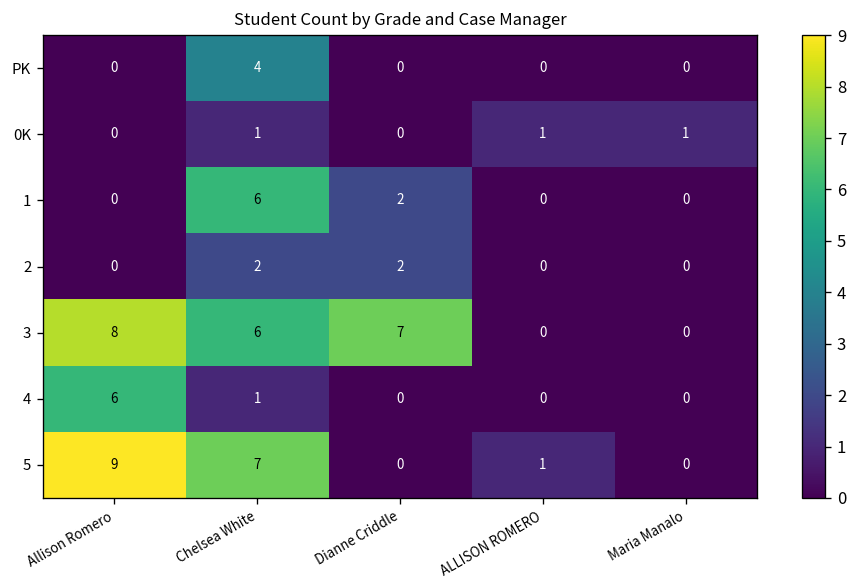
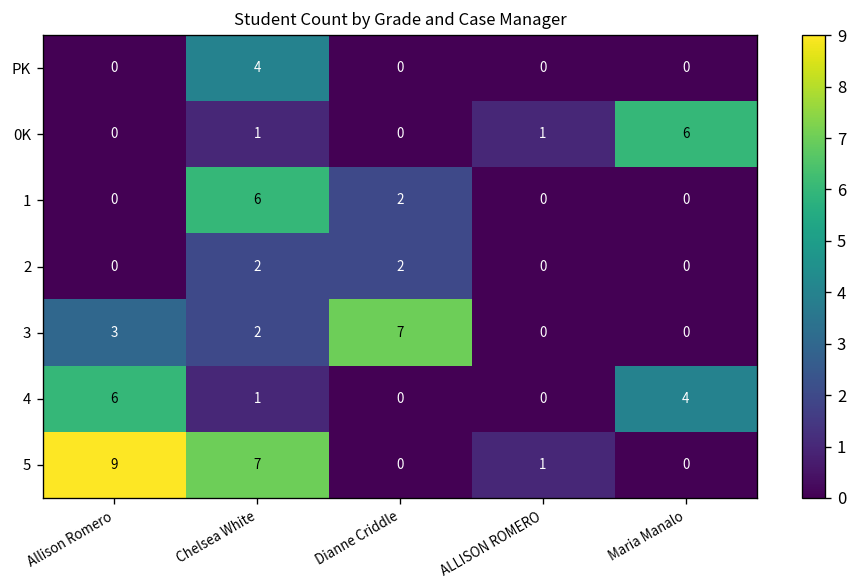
0K, Maria Manalo: 1 -> 6
3, Allison Romero: 8 -> 3
3, Chelsea White: 6 -> 2
4, Maria Manalo: 0 -> 4
